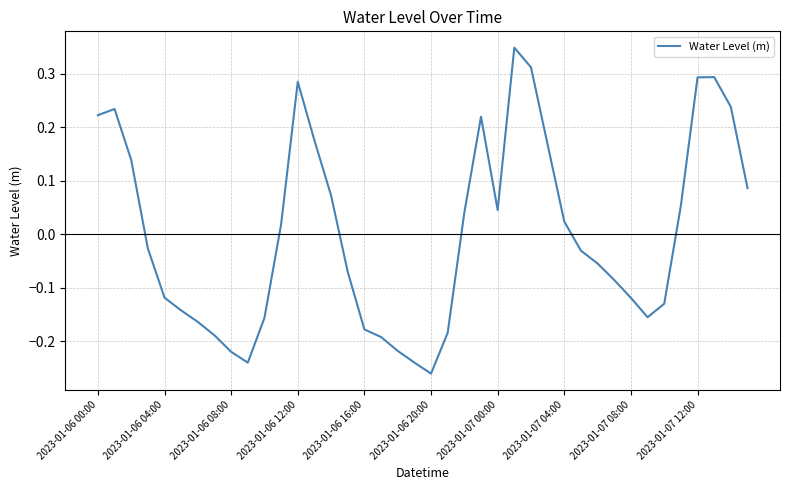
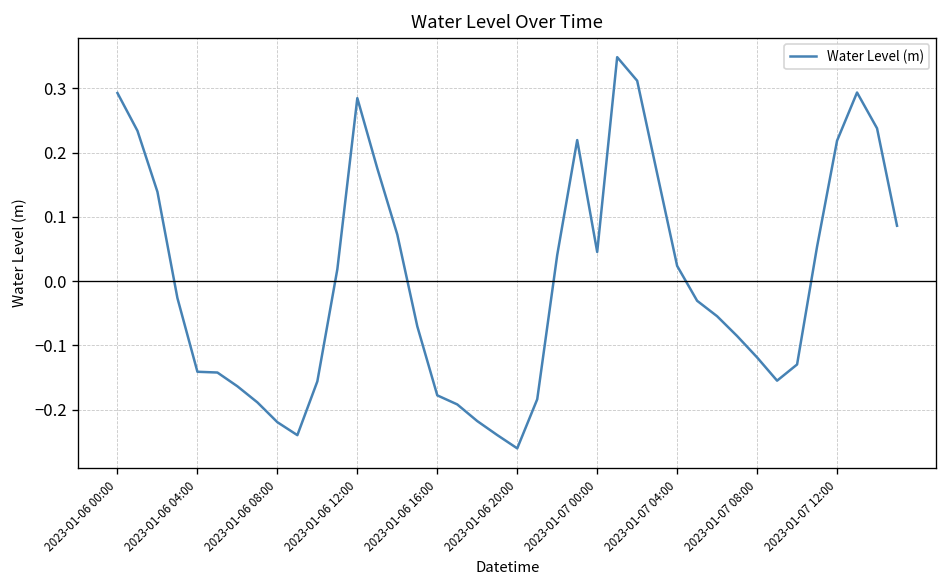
2023-01-06 00:00: 0.22 -> 0.29
2023-01-06 04:00: -0.12 -> -0.14
2023-01-07 12:00: 0.29 -> 0.22
